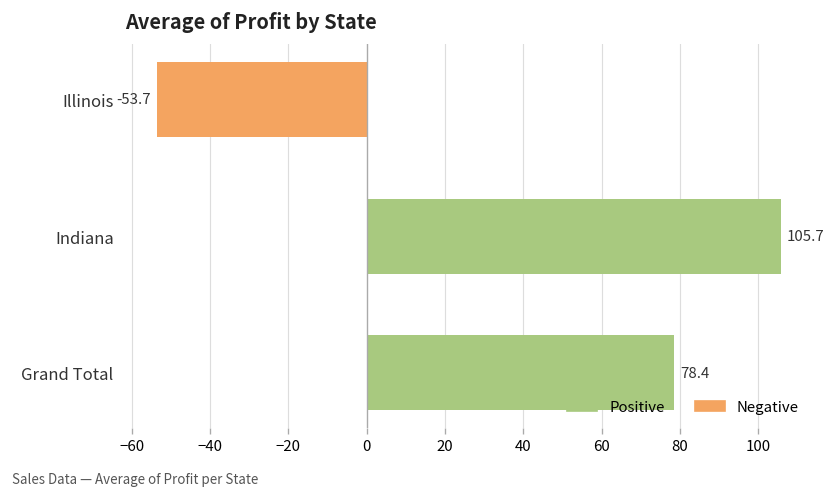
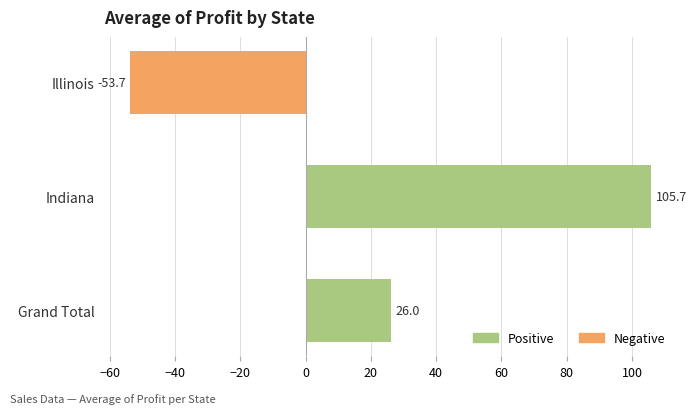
Grand Total: 78.4 -> 26.0
